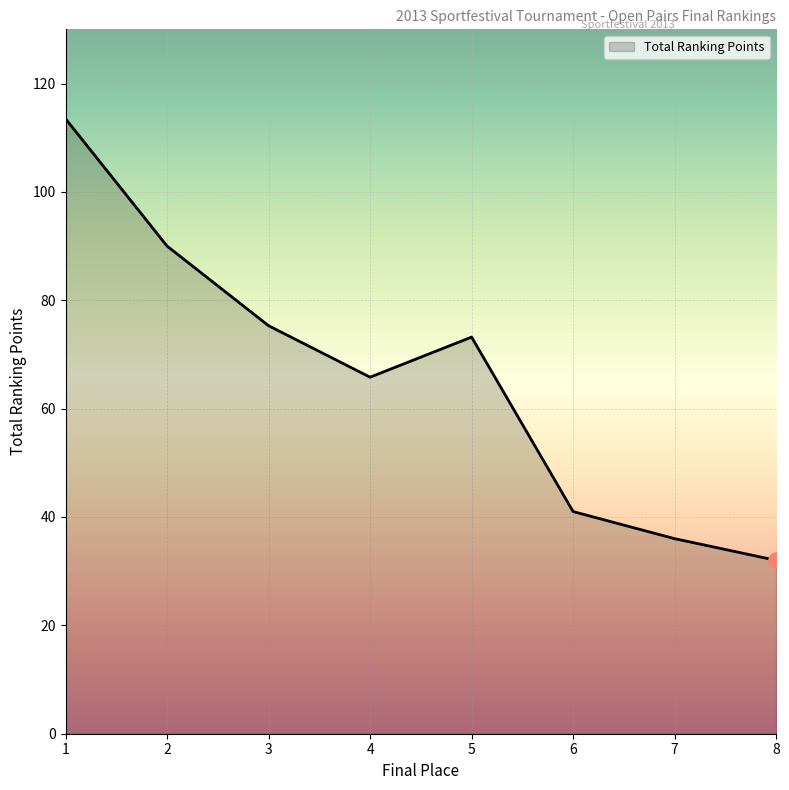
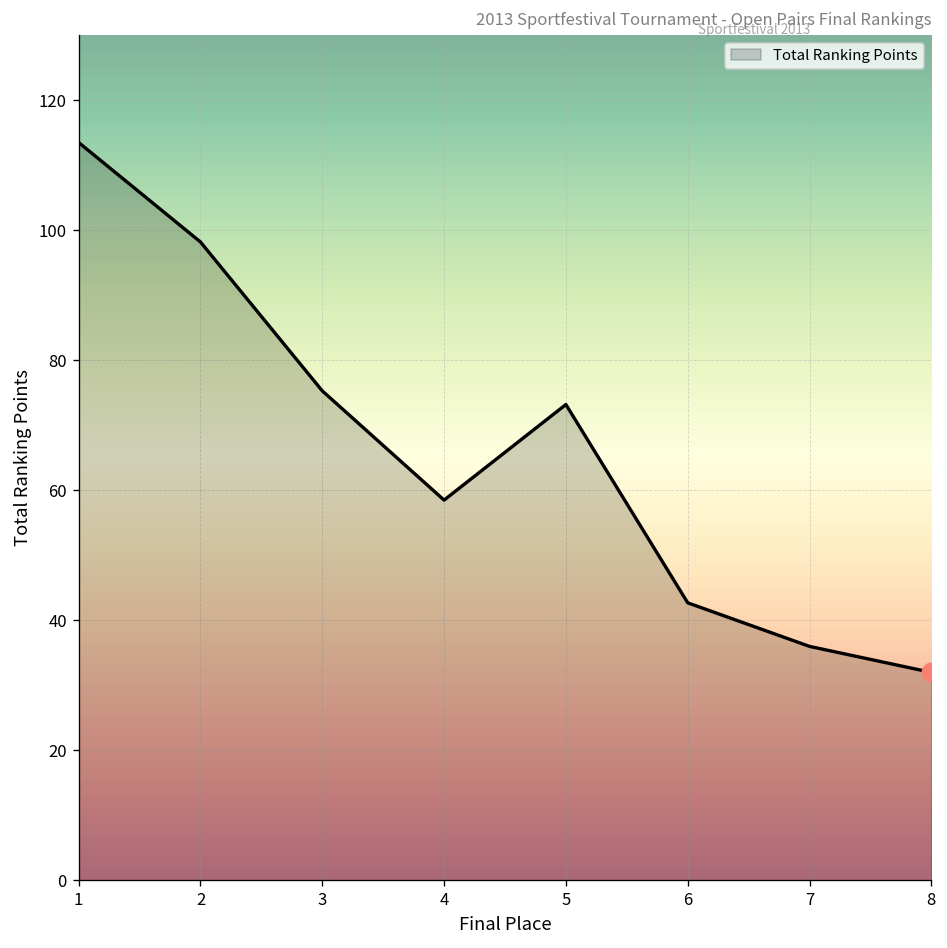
Total Ranking Points, 2: 90 -> 98
Total Ranking Points, 4: 66 -> 59
Total Ranking Points, 6: 41 -> 43
